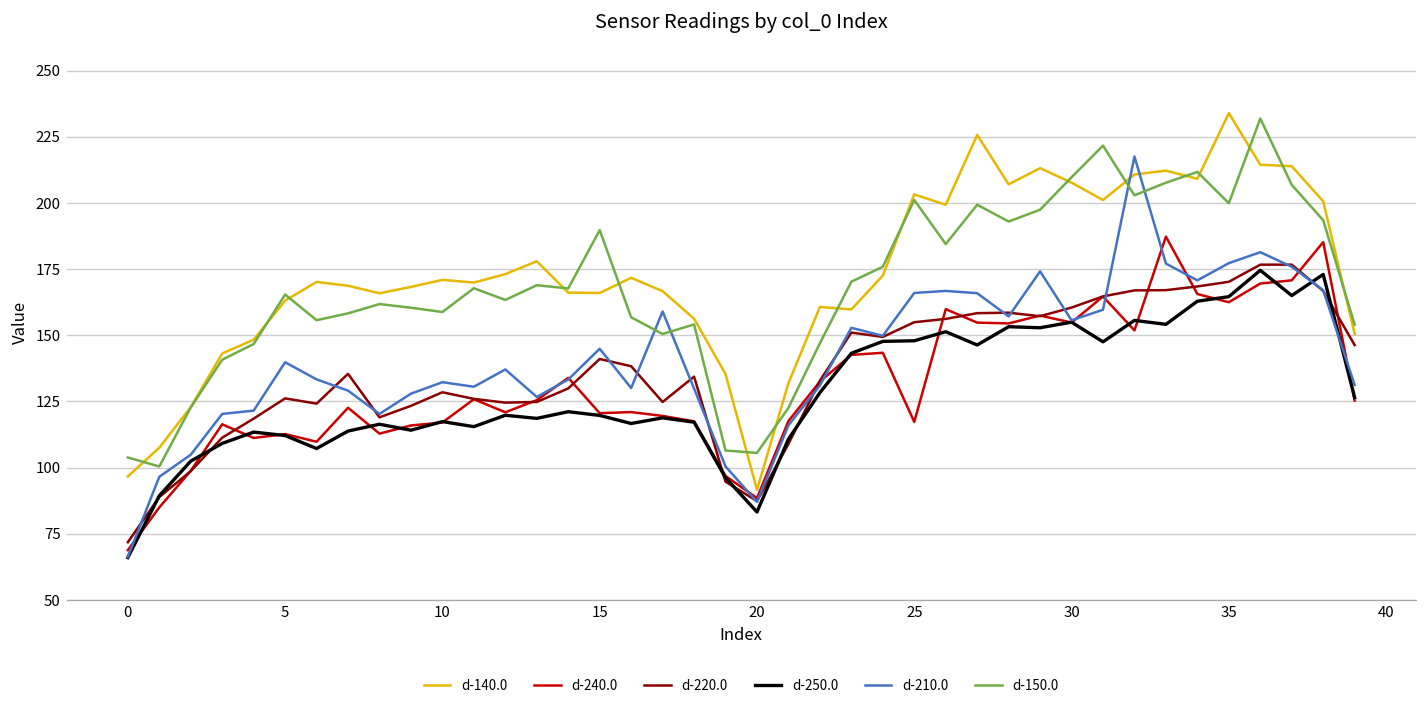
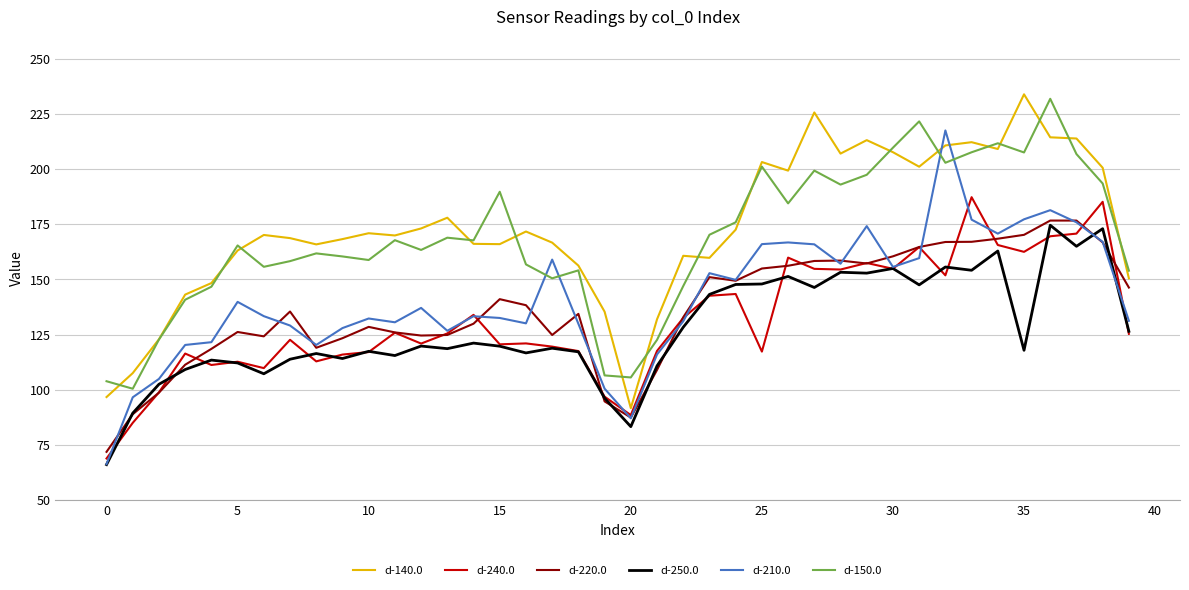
d-210.0, 15: 145 -> 133
d-250.0, 35: 165 -> 118
d-150.0, 35: 200 -> 208
